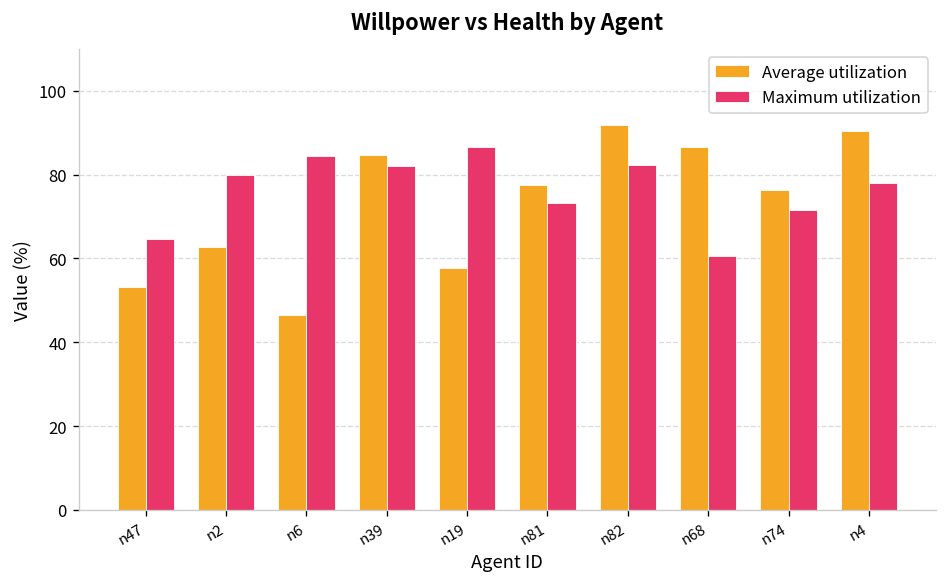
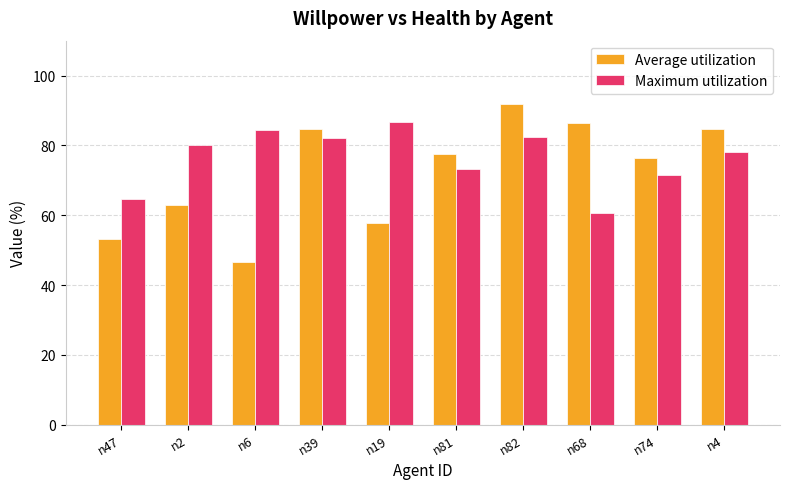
Average utilization, n4: 90 -> 85
